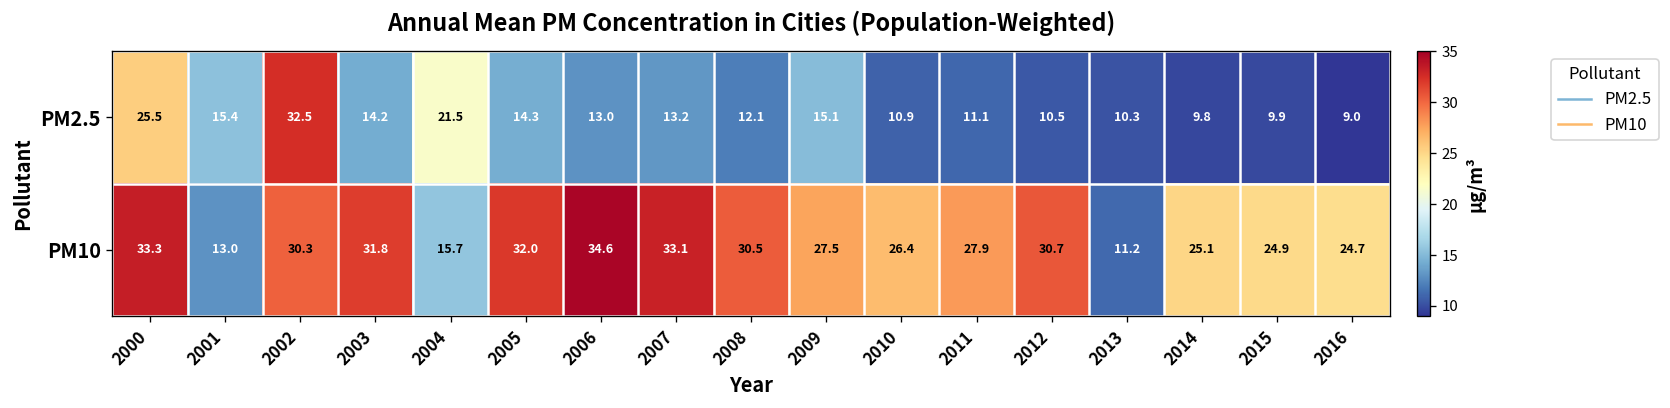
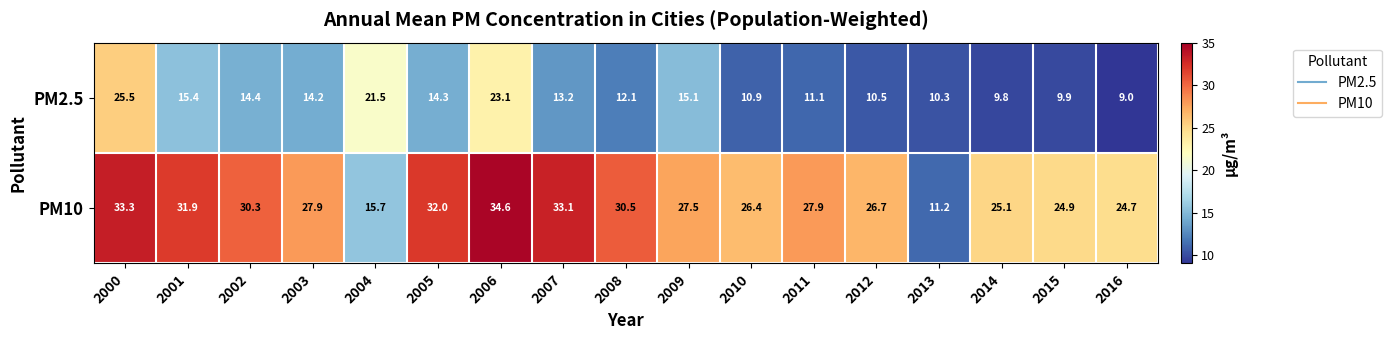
PM2.5, 2002: 32.5 -> 14.4
PM2.5, 2006: 13.0 -> 23.1
PM10, 2001: 13.0 -> 31.9
PM10, 2003: 31.8 -> 27.9
PM10, 2012: 30.7 -> 26.7
